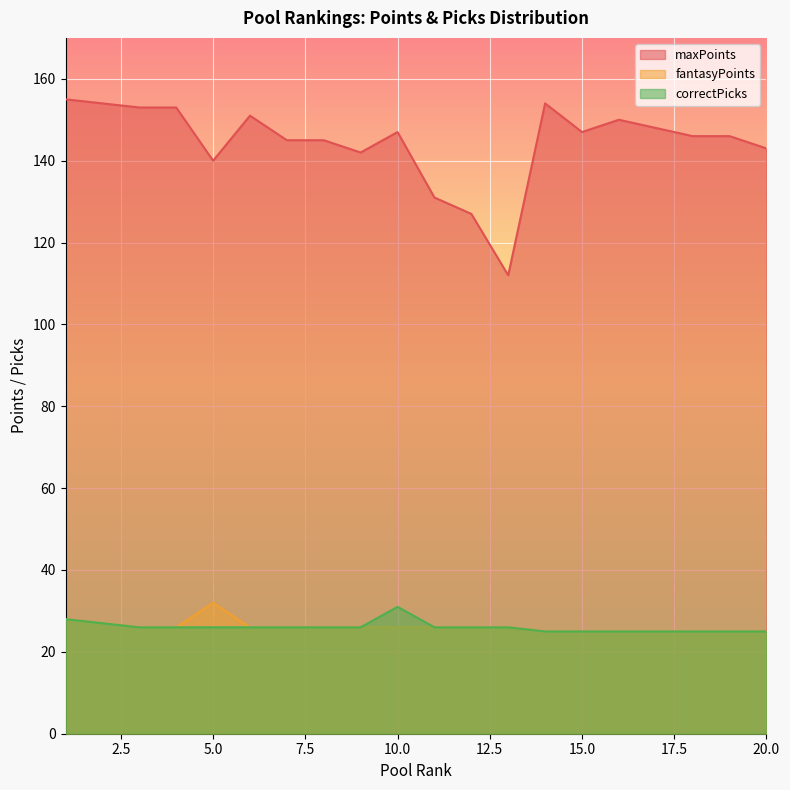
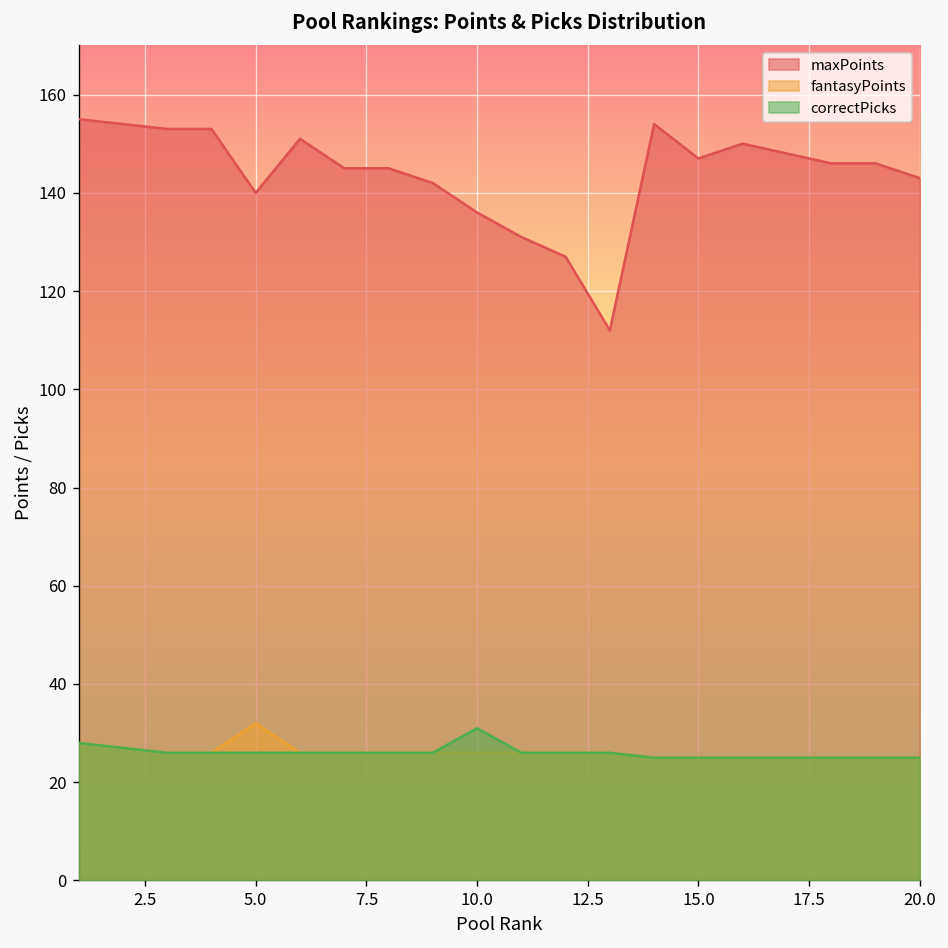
maxPoints, 10.0: 147 -> 136
